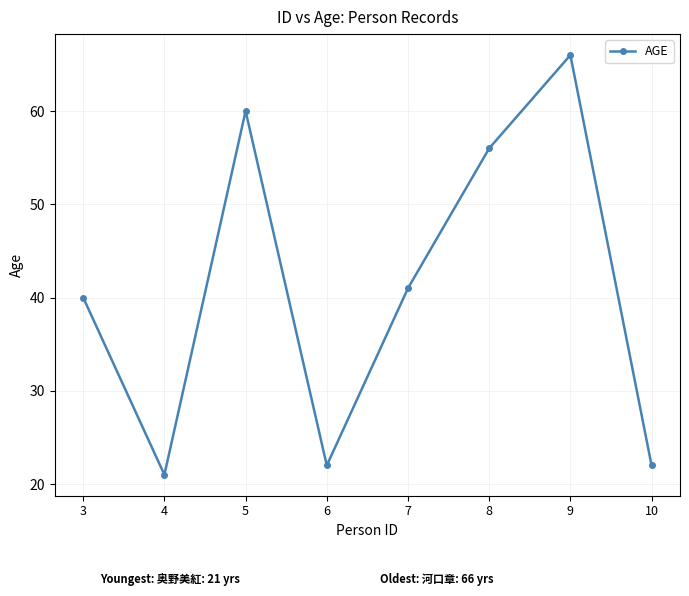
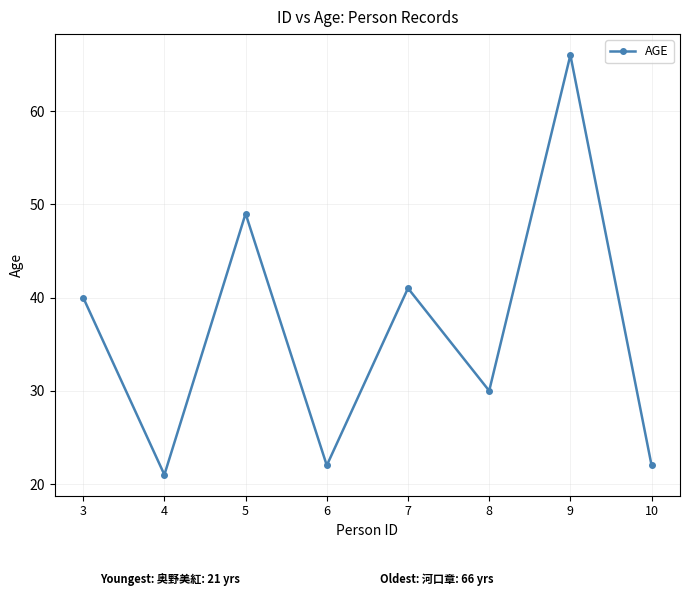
5: 60 -> 49
8: 56 -> 30
